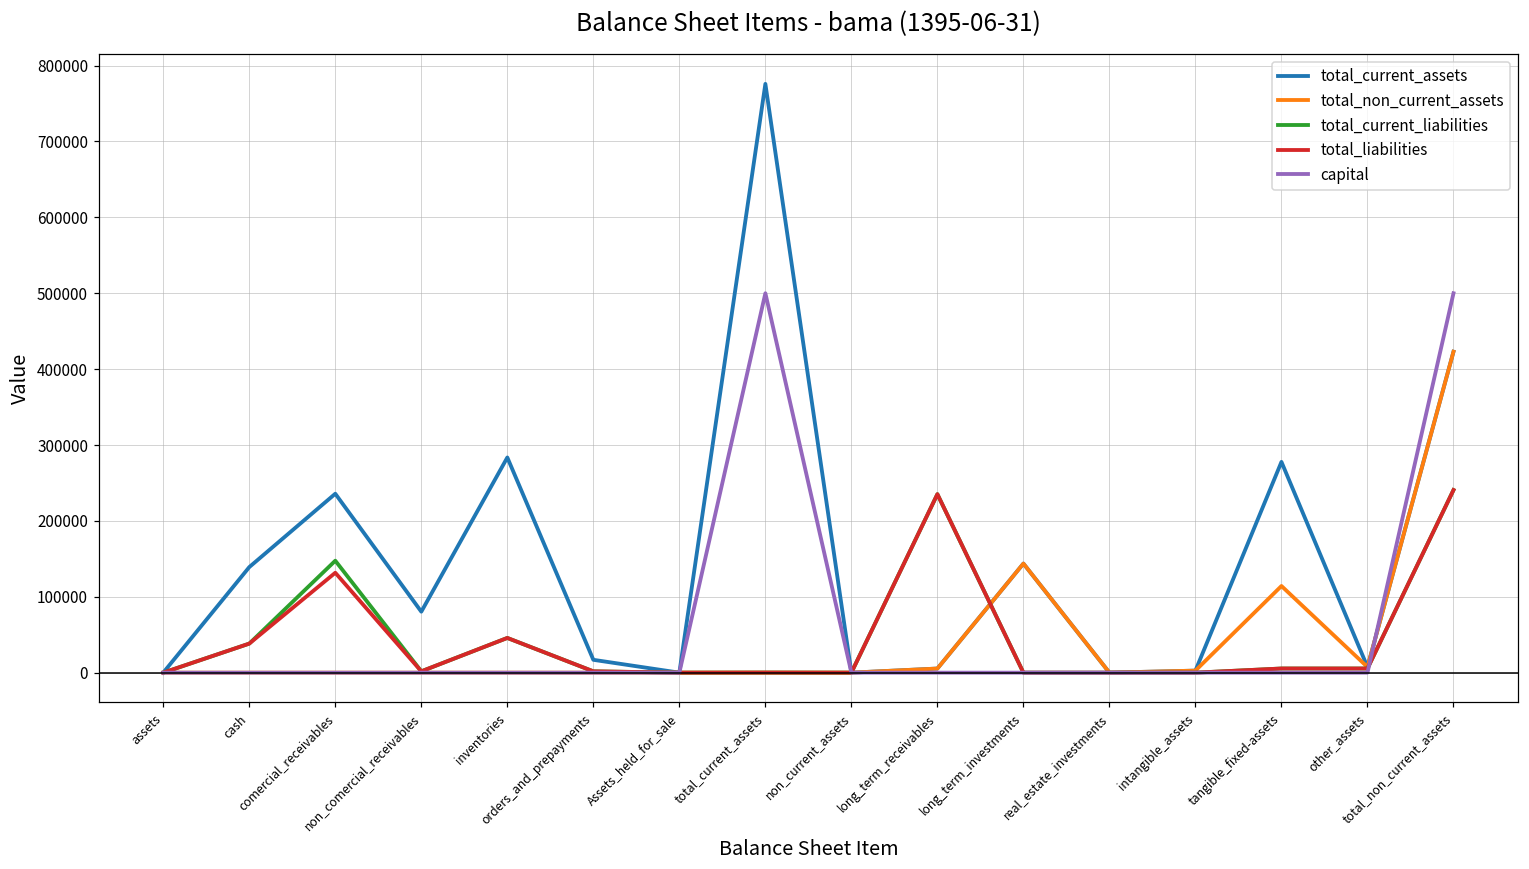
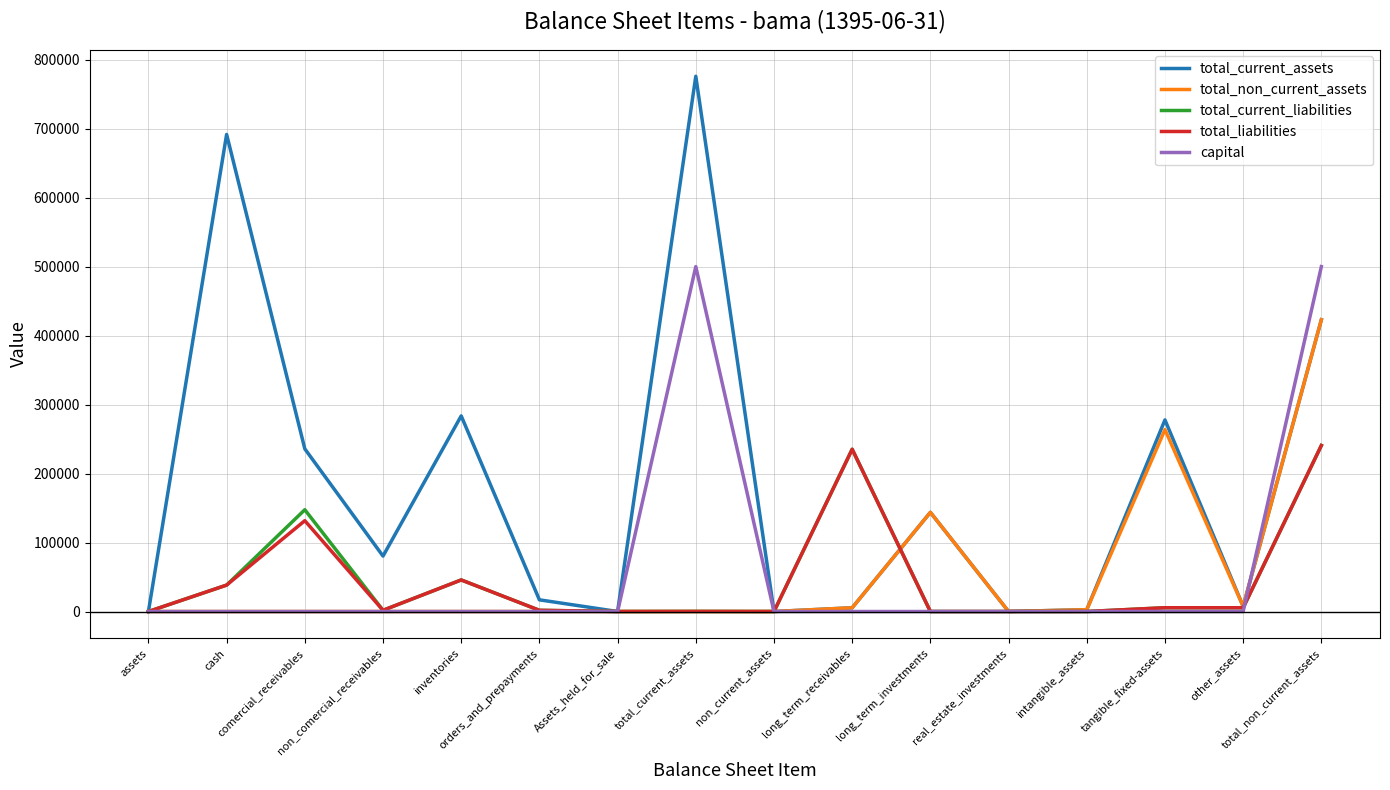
total_current_assets, cash: 140000 -> 690000
total_non_current_assets, tangible_fixed-assets: 110000 -> 260000
